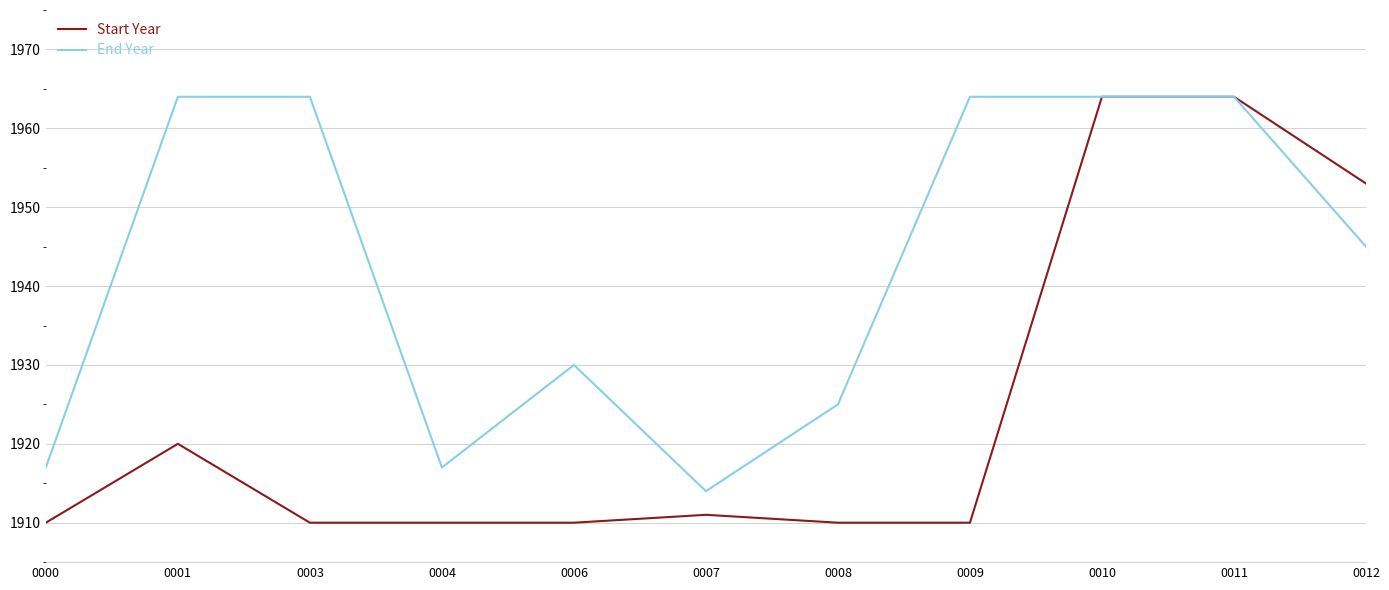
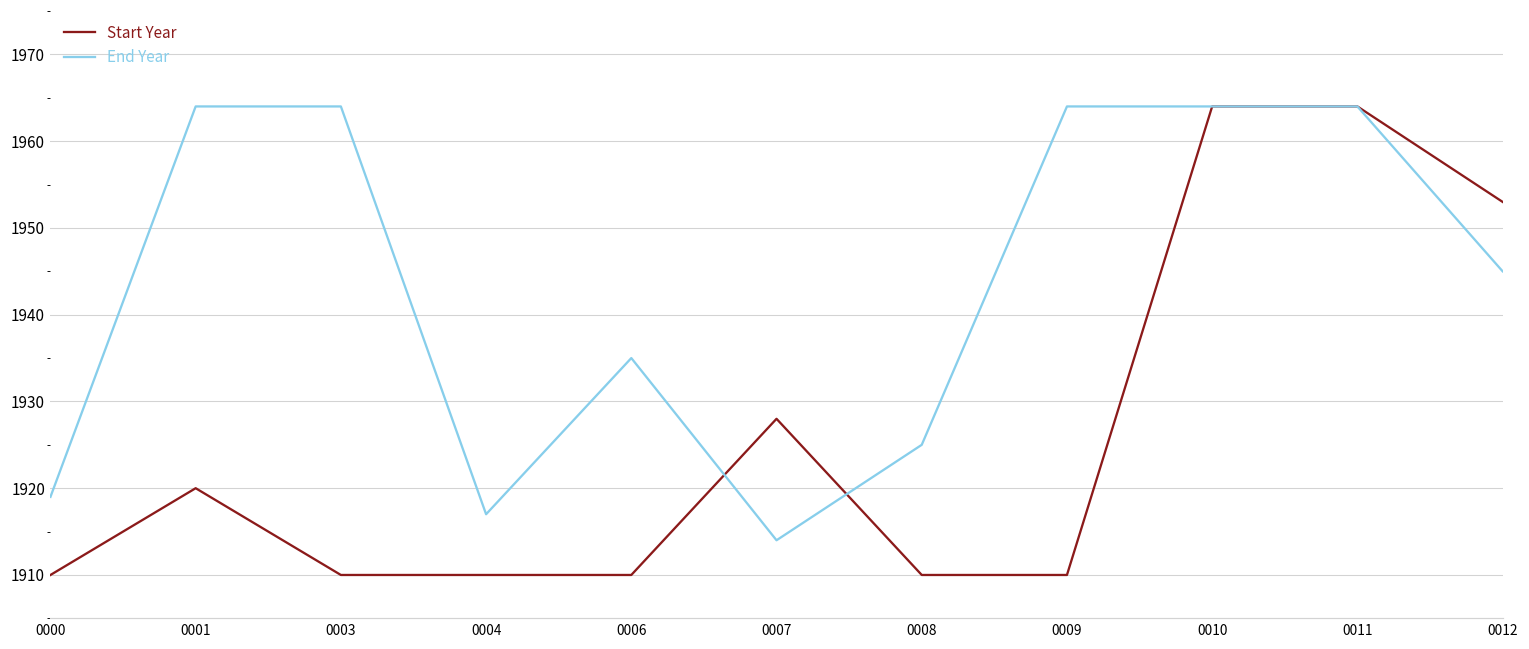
End Year, 0000: 1917 -> 1919
End Year, 0006: 1930 -> 1935
Start Year, 0007: 1911 -> 1928
